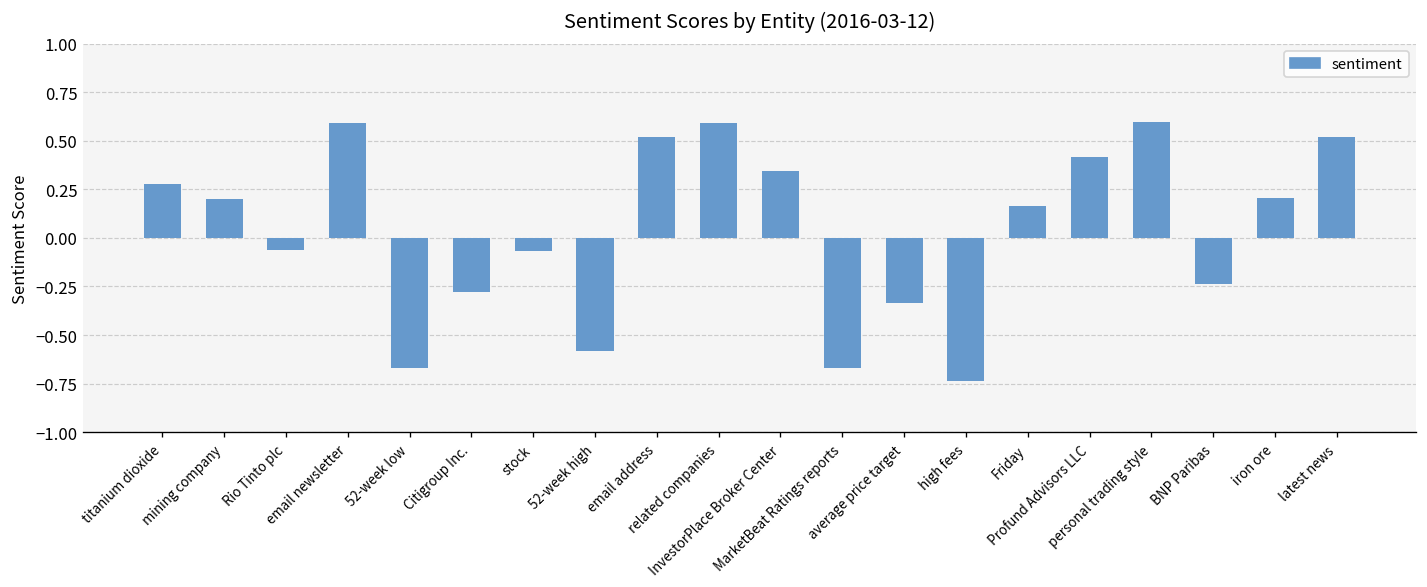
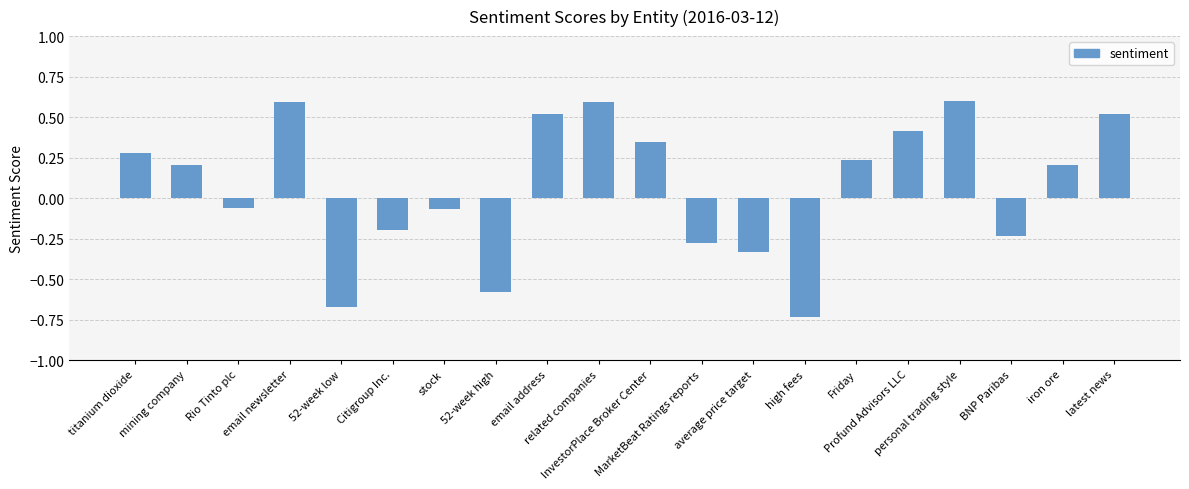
Citigroup Inc.: -0.28 -> -0.20
MarketBeat Ratings reports: -0.67 -> -0.28
Friday: 0.16 -> 0.24
